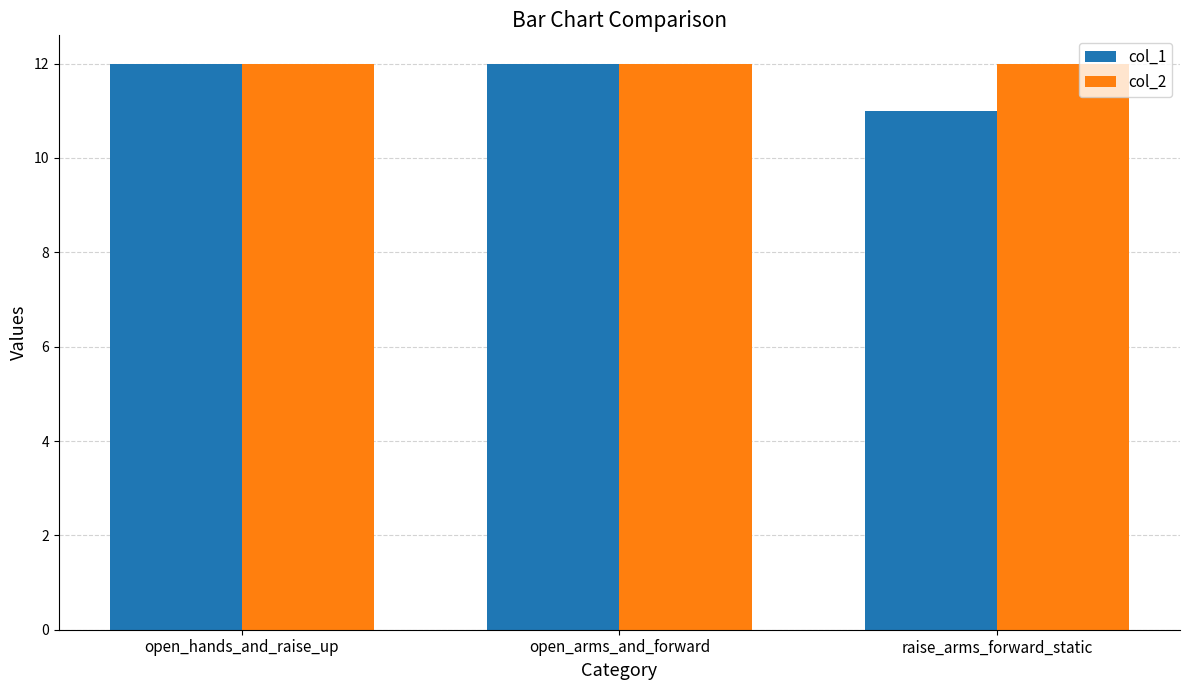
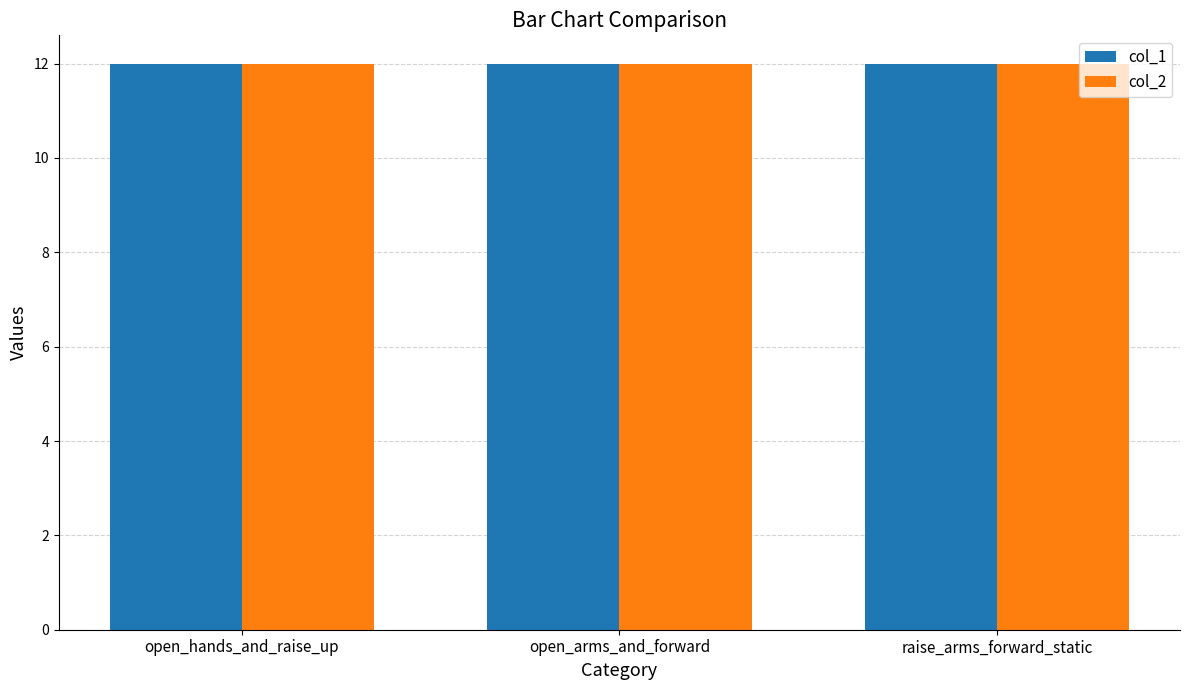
col_1, raise_arms_forward_static: 11 -> 12
